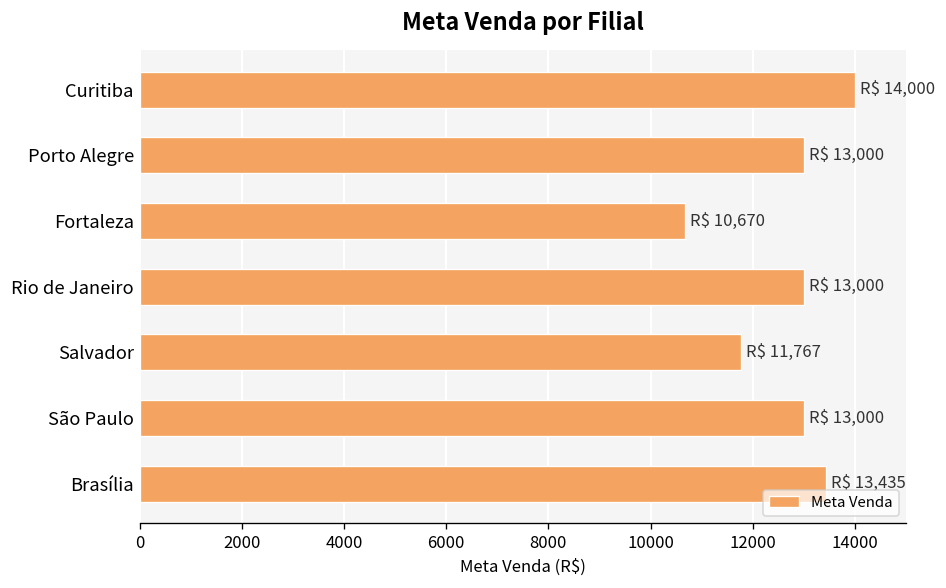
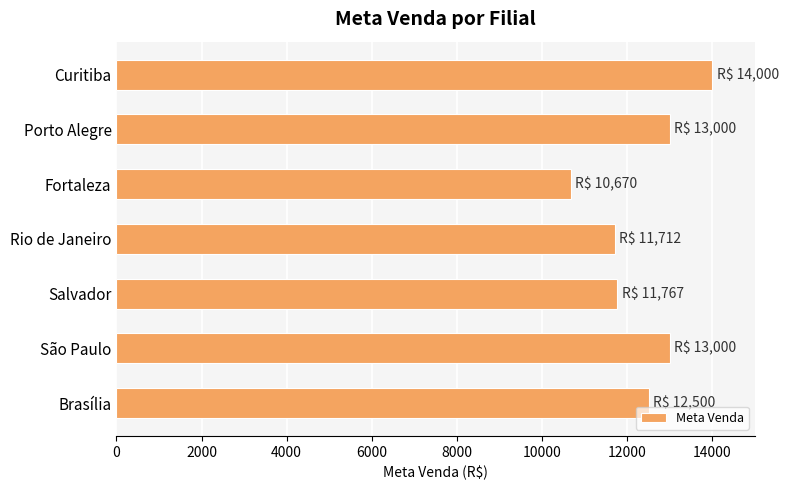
Rio de Janeiro: 13,000 -> 11,712
Brasília: 13,435 -> 12,500
